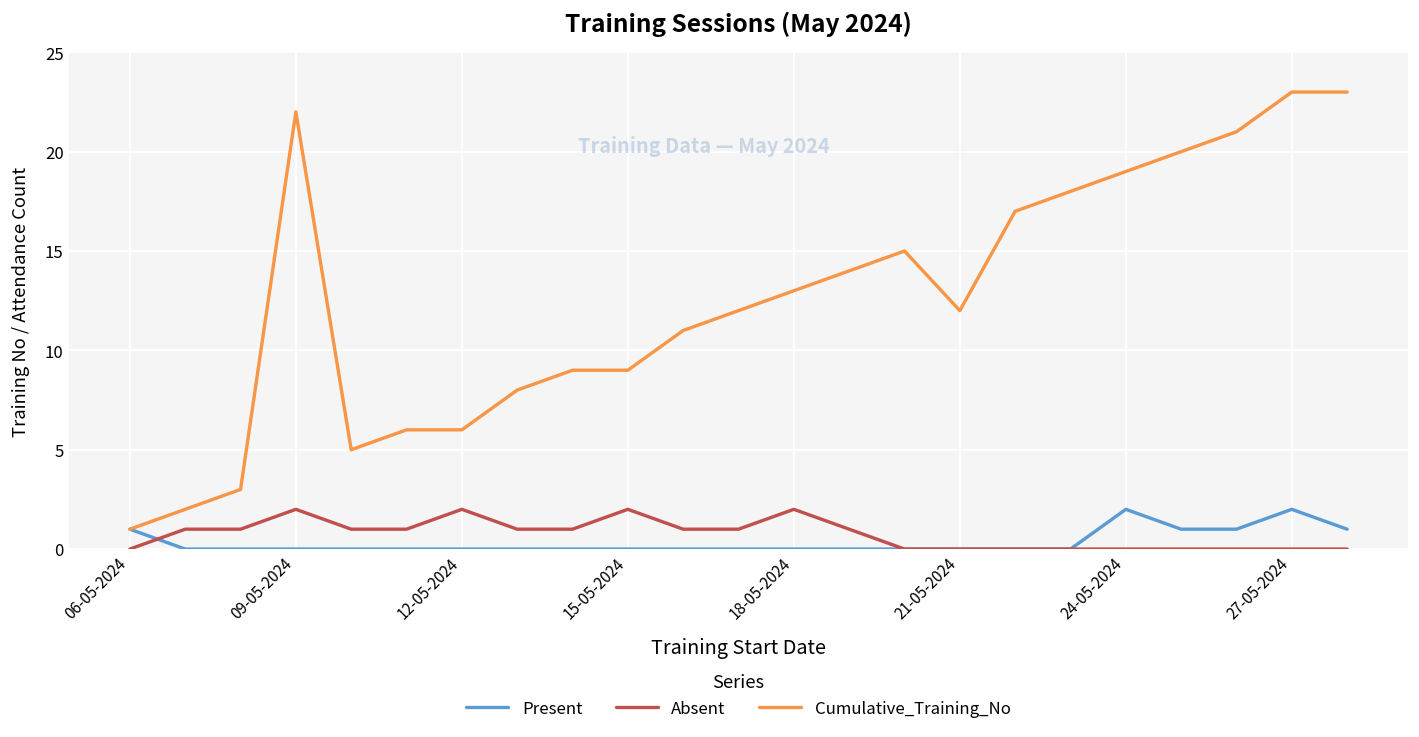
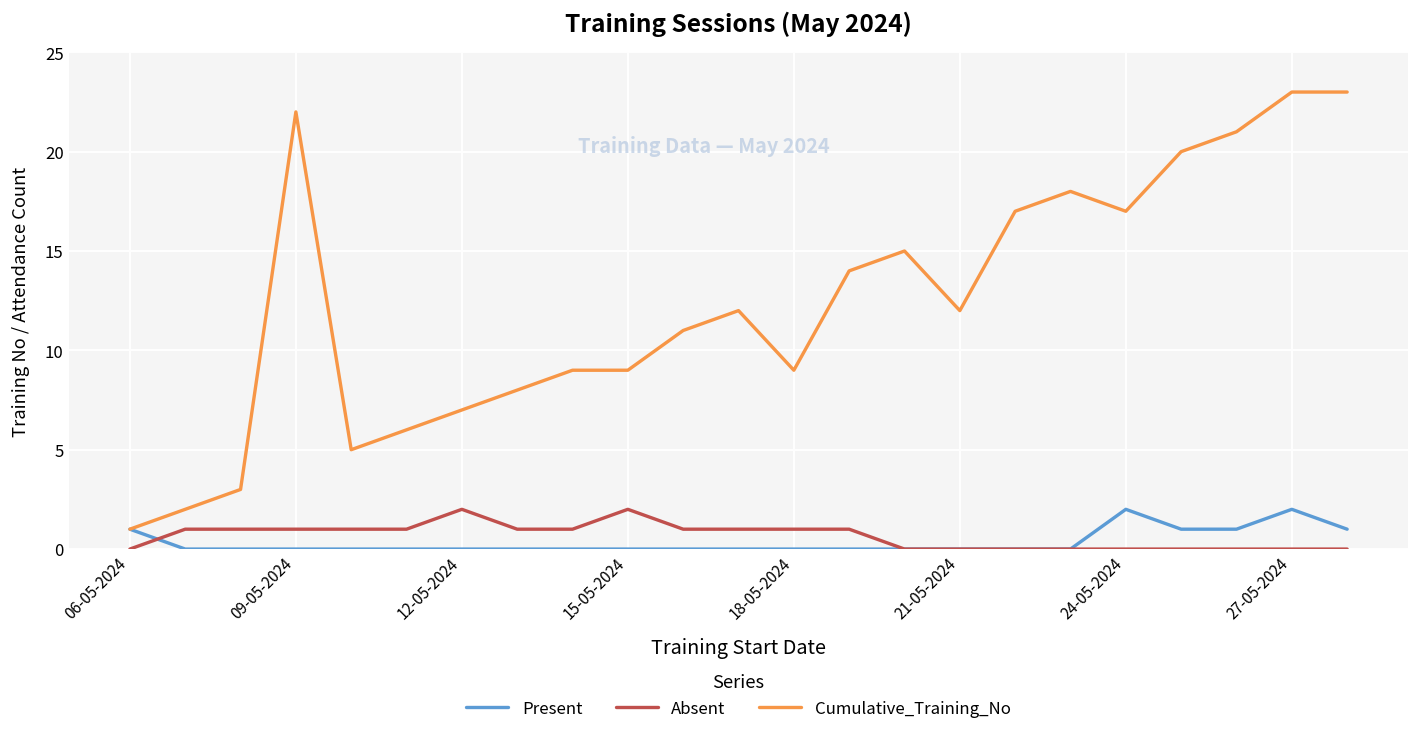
Absent, 09-05-2024: 2 -> 1
Cumulative_Training_No, 12-05-2024: 6 -> 7
Absent, 18-05-2024: 2 -> 1
Cumulative_Training_No, 18-05-2024: 13 -> 9
Cumulative_Training_No, 24-05-2024: 19 -> 17
